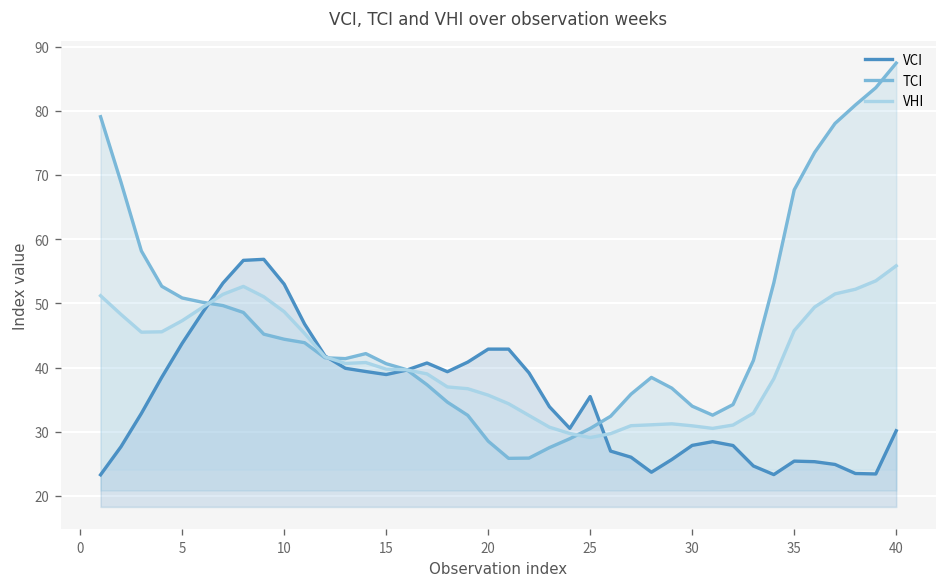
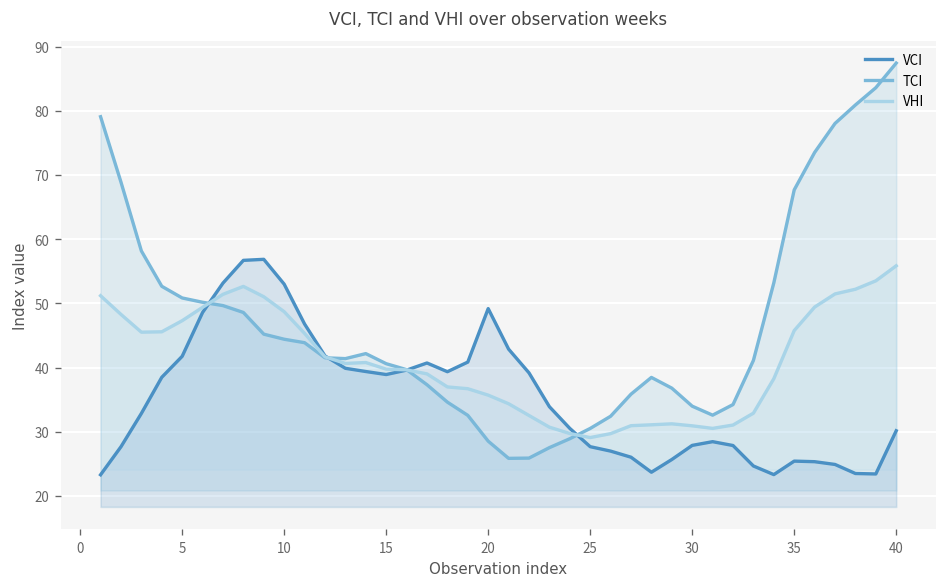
VCI, 5: 44 -> 42
VCI, 20: 43 -> 49
VCI, 25: 35 -> 28
